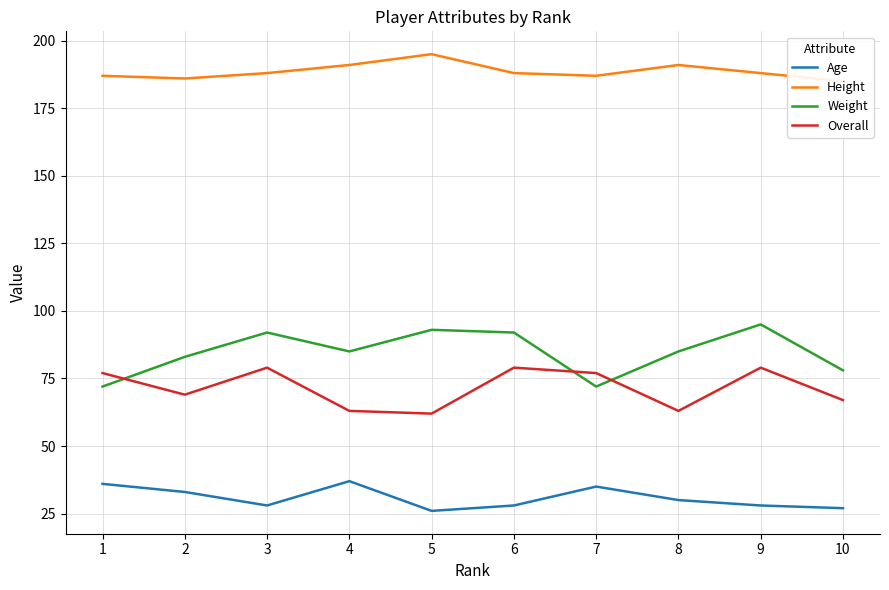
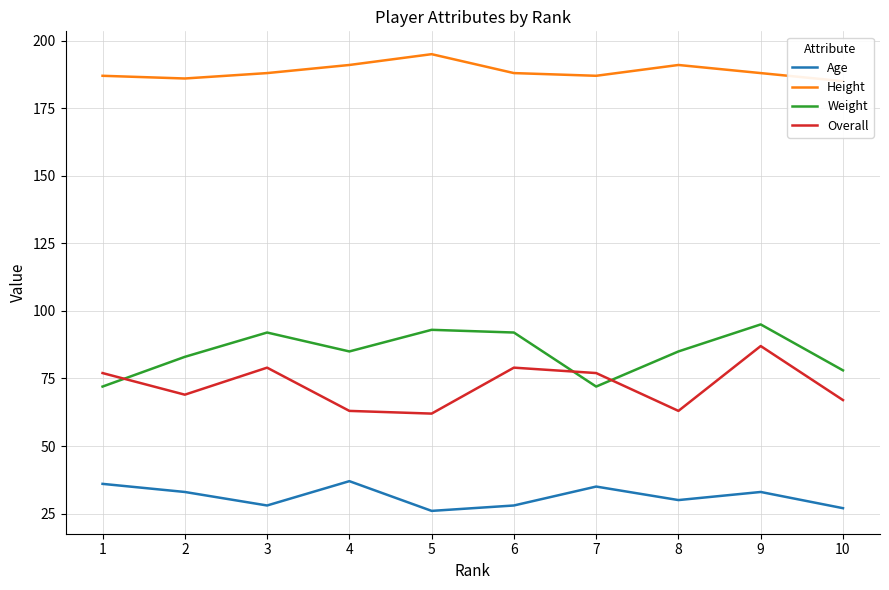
Age, 9: 28 -> 33
Overall, 9: 79 -> 87
